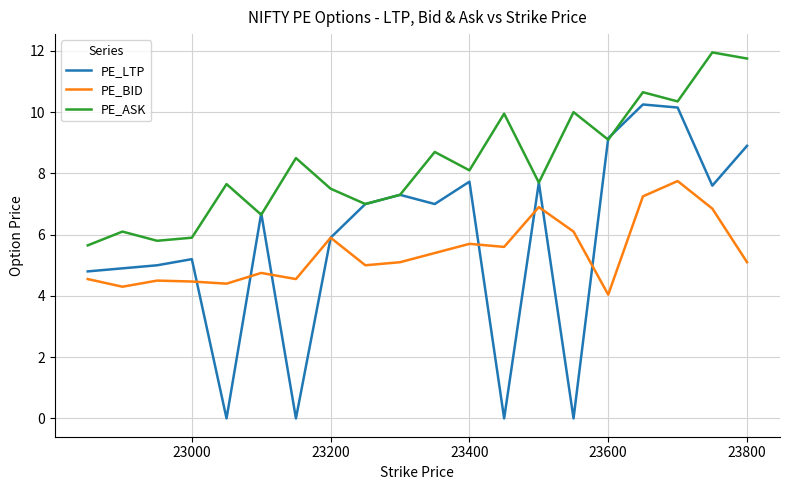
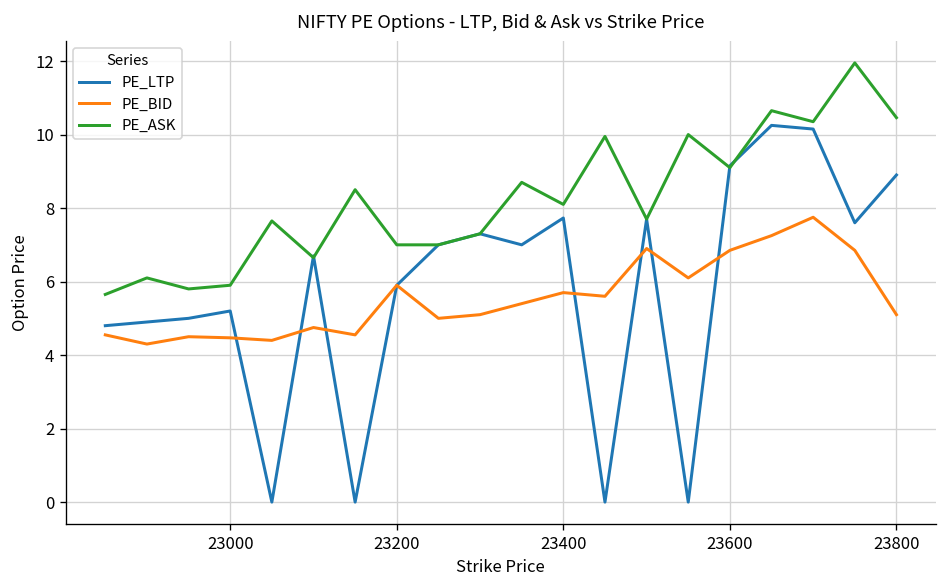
PE_ASK, 23200: 7.5 -> 7.0
PE_BID, 23600: 4.0 -> 6.9
PE_ASK, 23800: 11.8 -> 10.5
